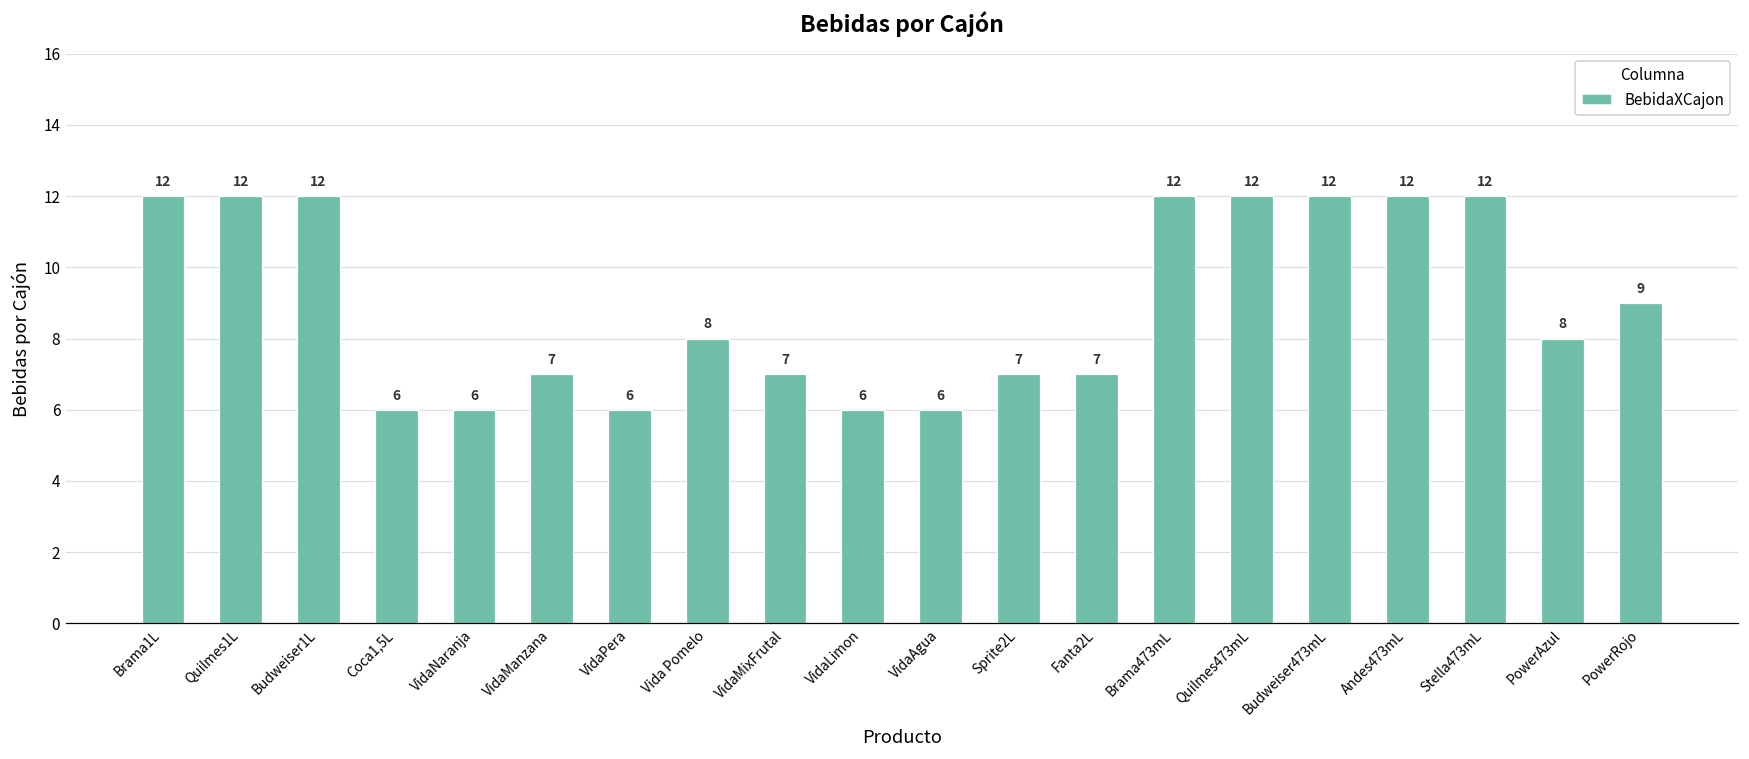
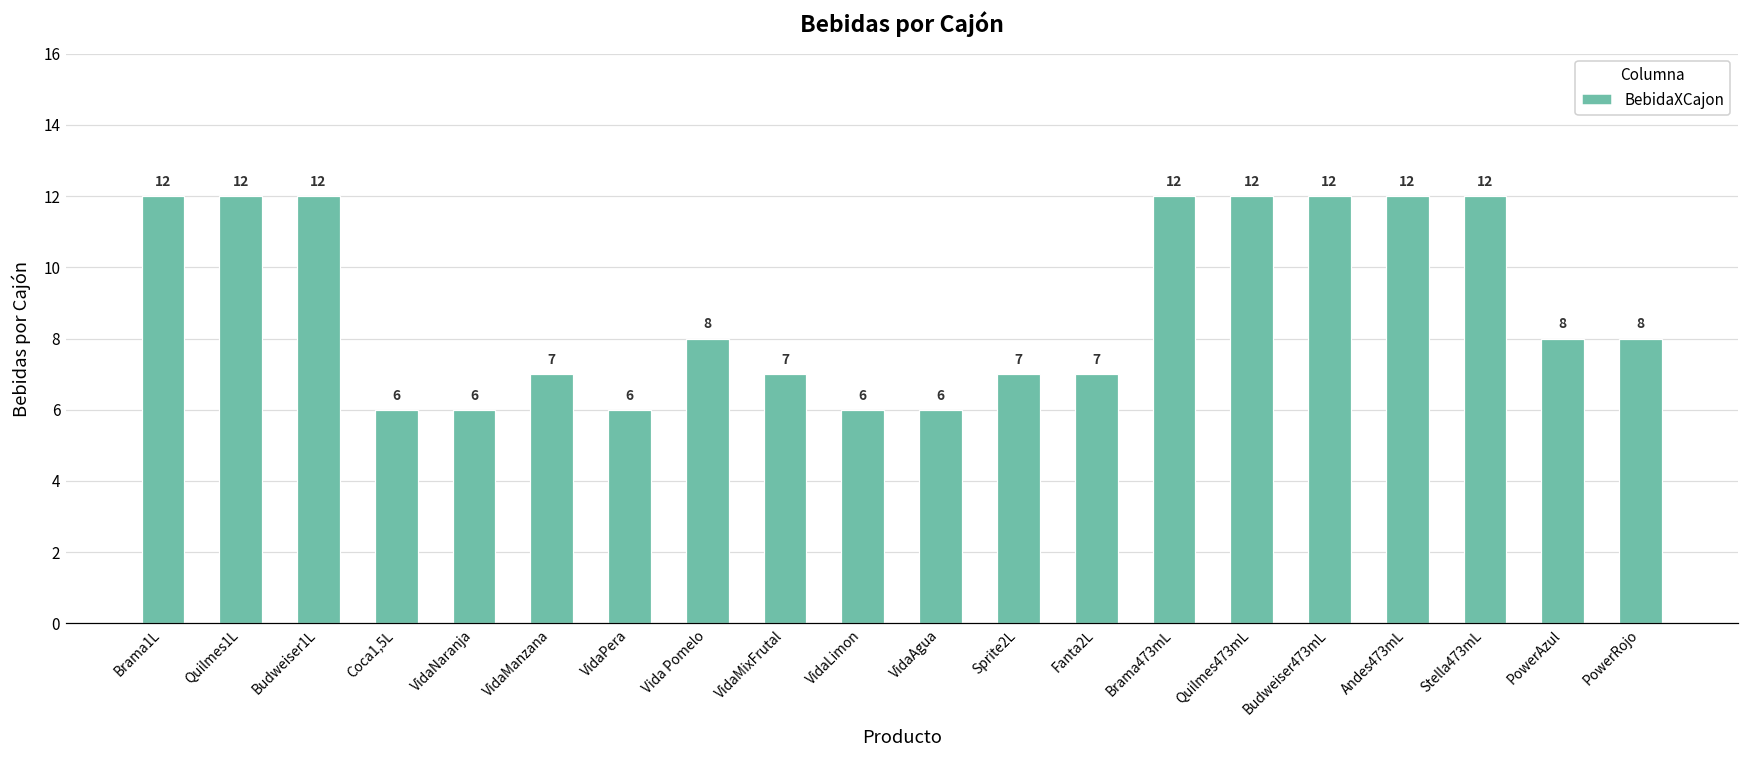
PowerRojo: 9 -> 8
